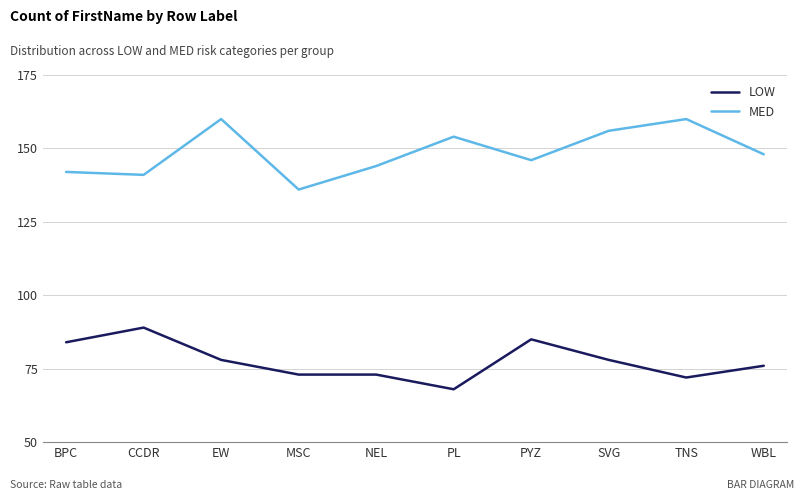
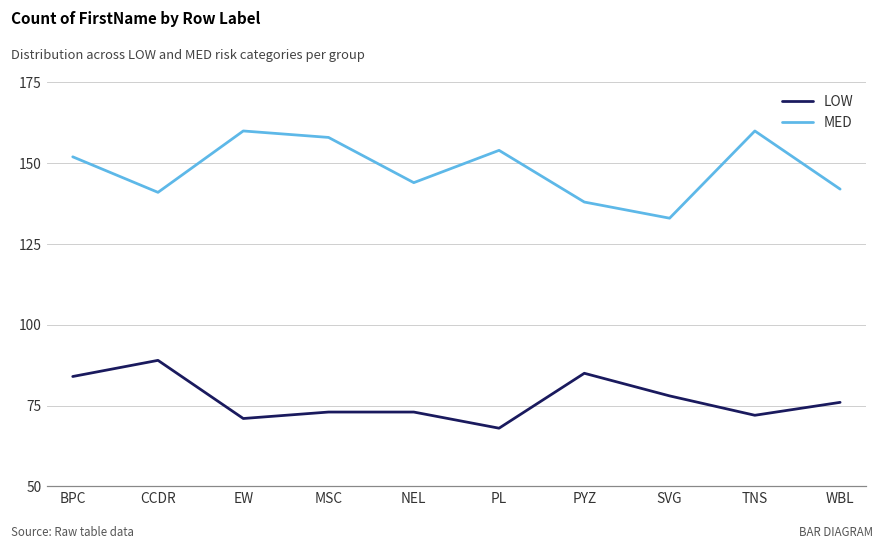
MED, BPC: 142 -> 152
LOW, EW: 78 -> 71
MED, MSC: 136 -> 158
MED, PYZ: 146 -> 138
MED, SVG: 156 -> 133
MED, WBL: 148 -> 142
